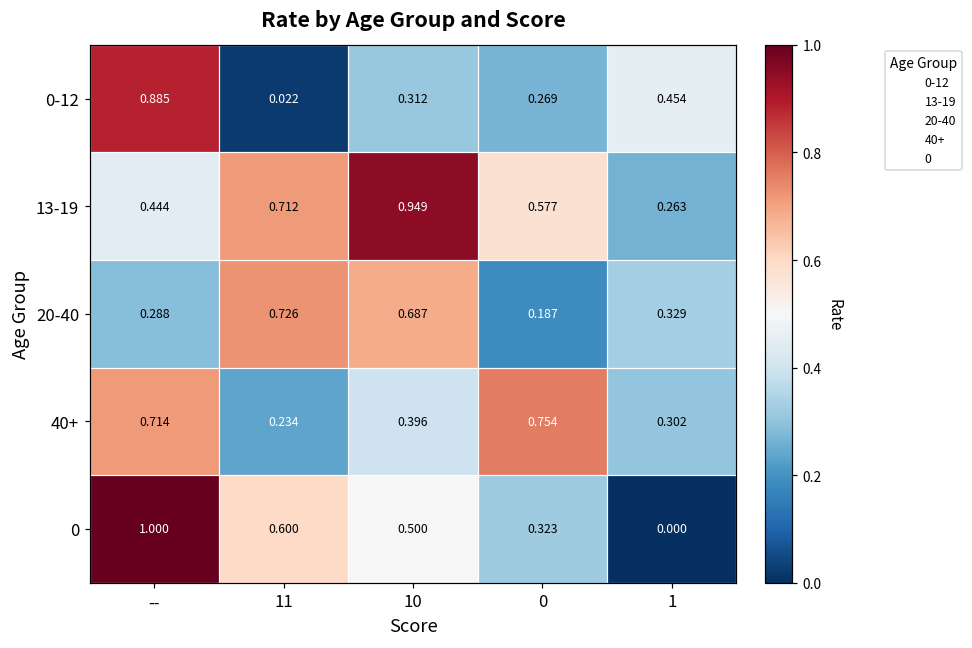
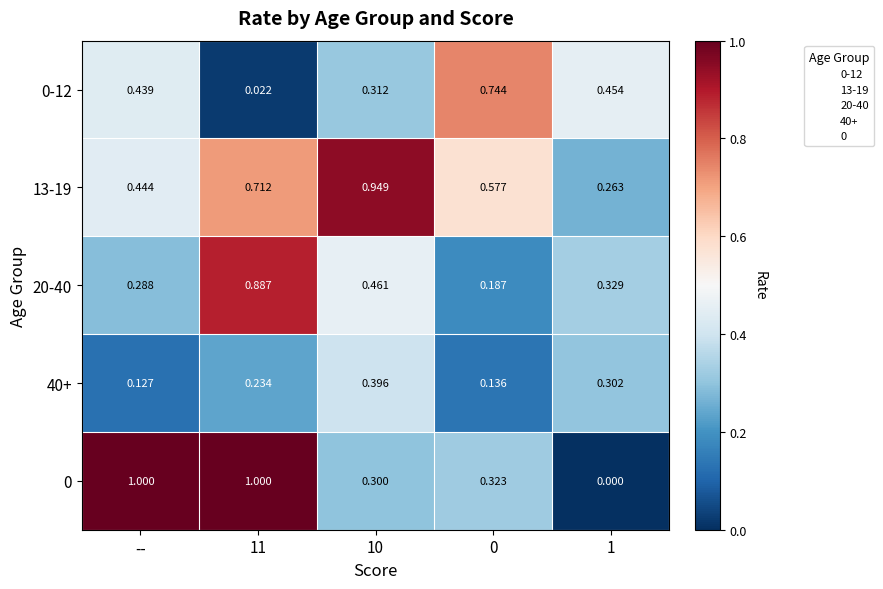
0-12, --: 0.885 -> 0.439
0-12, 0: 0.269 -> 0.744
20-40, 11: 0.726 -> 0.887
20-40, 10: 0.687 -> 0.461
40+, --: 0.714 -> 0.127
40+, 0: 0.754 -> 0.136
0, 11: 0.600 -> 1.000
0, 10: 0.500 -> 0.300
